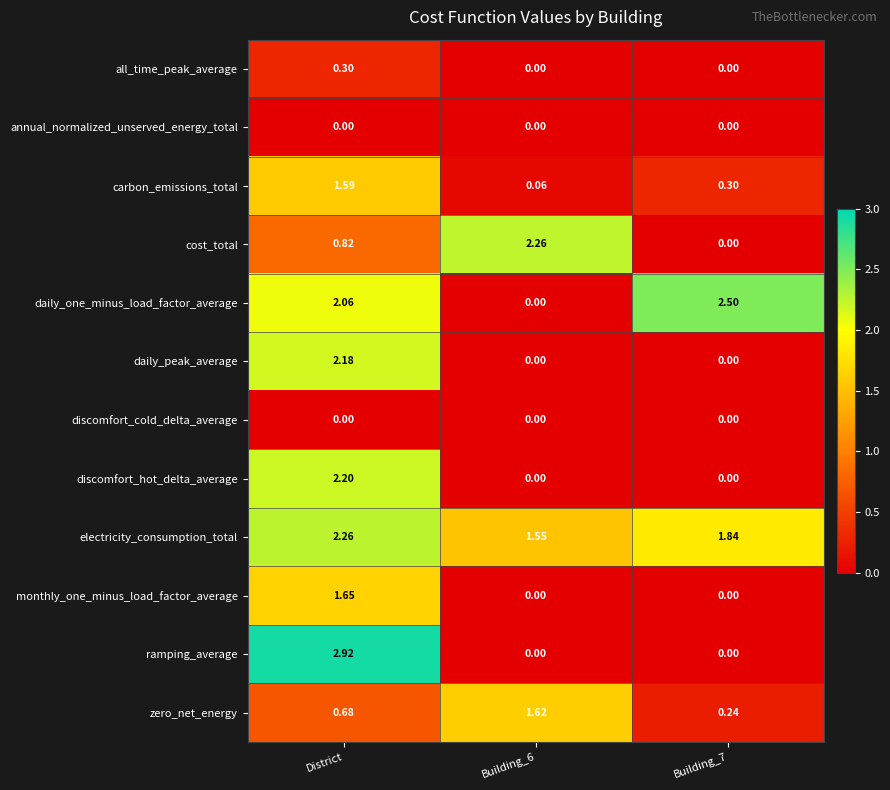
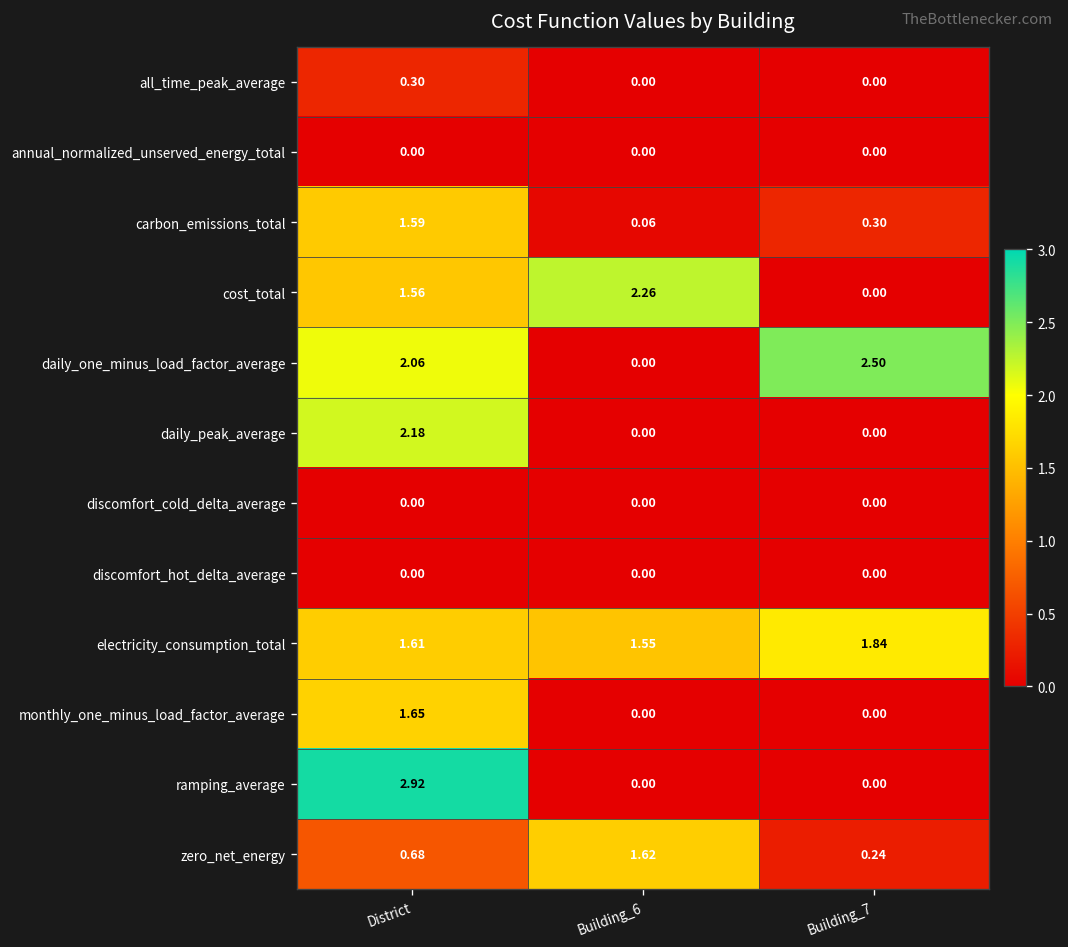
cost_total, District: 0.82 -> 1.56
discomfort_hot_delta_average, District: 2.20 -> 0.00
electricity_consumption_total, District: 2.26 -> 1.61
